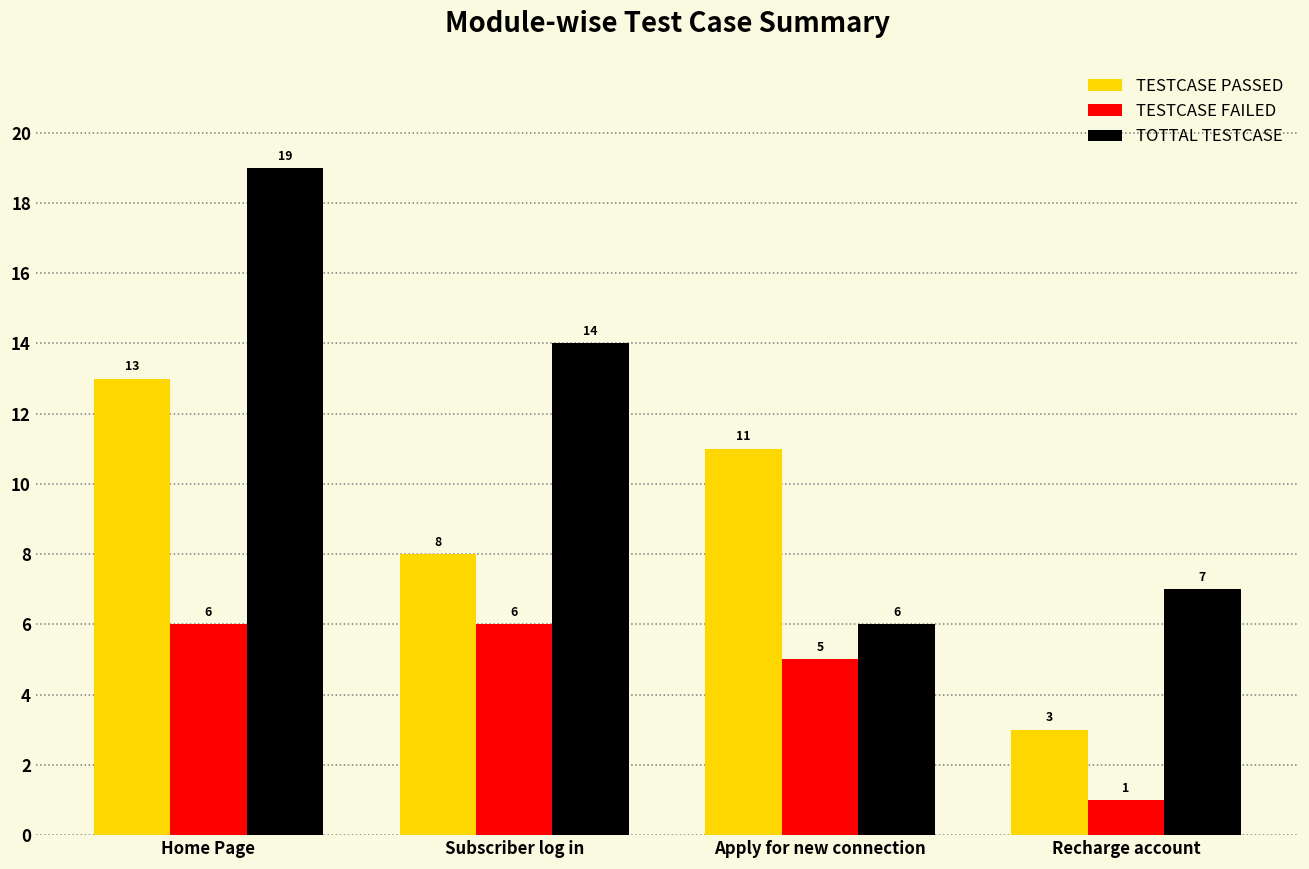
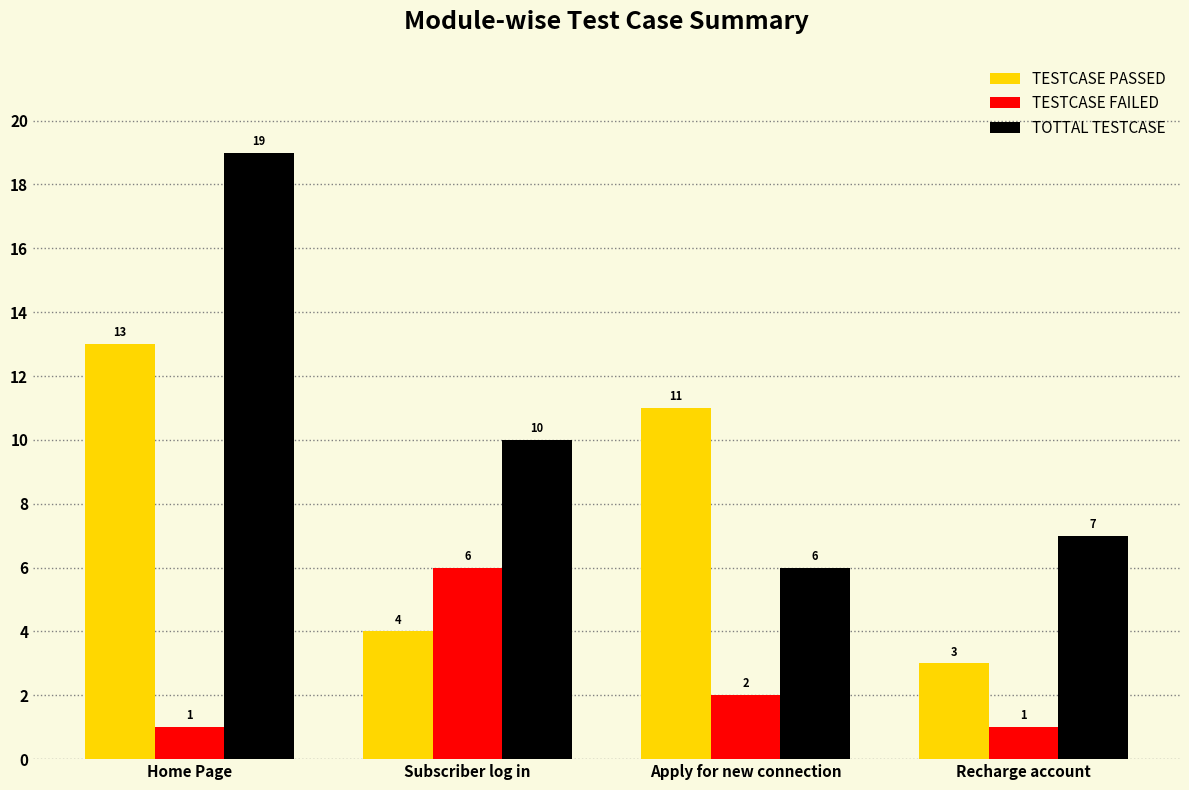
TESTCASE FAILED, Home Page: 6 -> 1
TESTCASE PASSED, Subscriber log in: 8 -> 4
TOTTAL TESTCASE, Subscriber log in: 14 -> 10
TESTCASE FAILED, Apply for new connection: 5 -> 2
